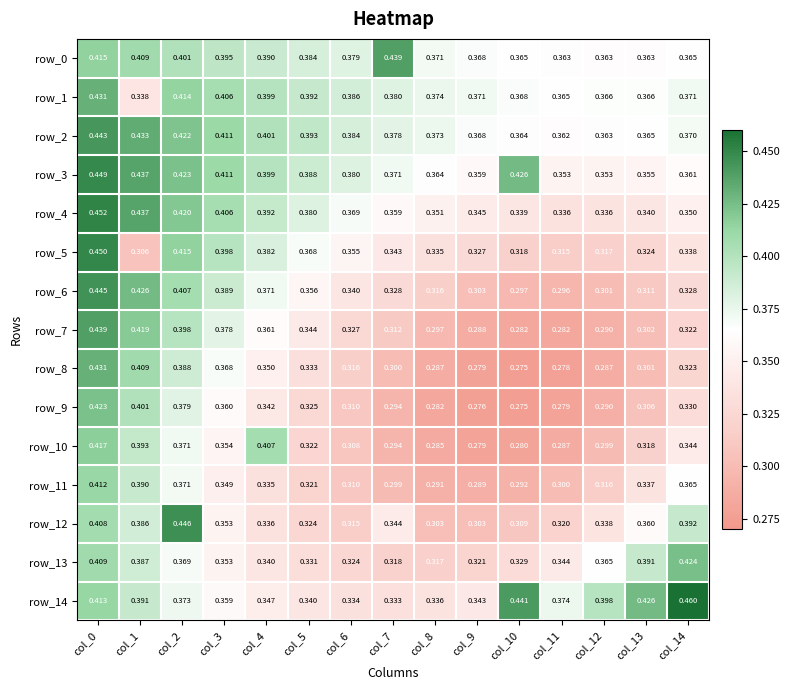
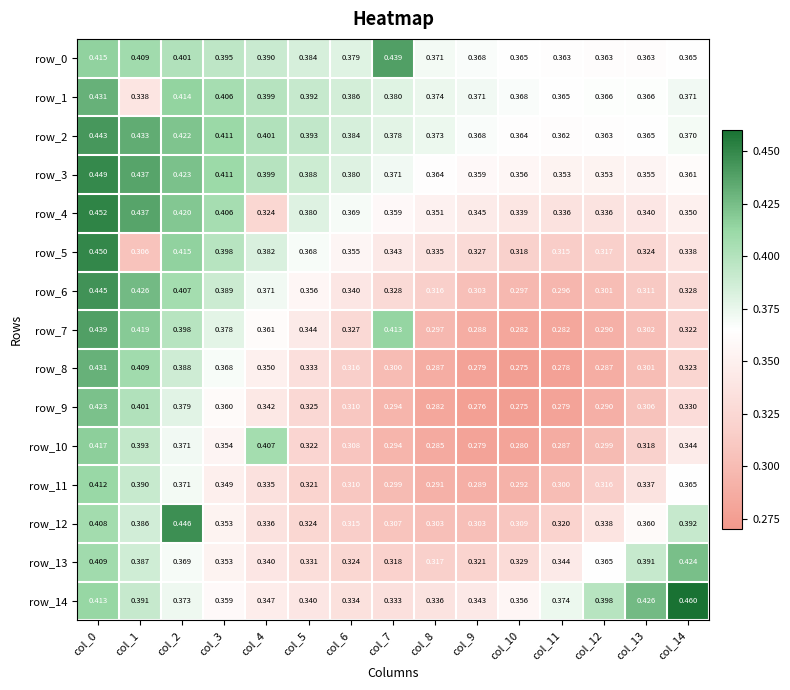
row_3, col_10: 0.426 -> 0.356
row_4, col_4: 0.392 -> 0.324
row_7, col_7: 0.312 -> 0.413
row_12, col_7: 0.344 -> 0.307
row_14, col_10: 0.441 -> 0.356
